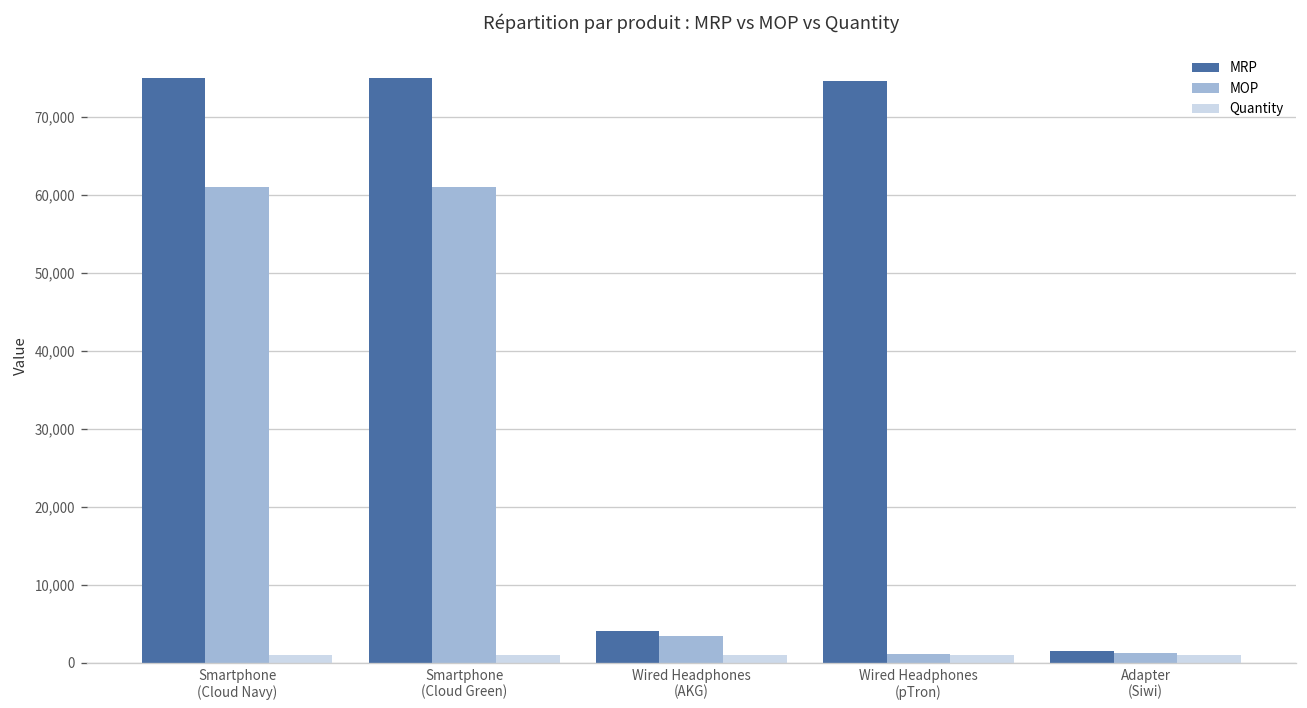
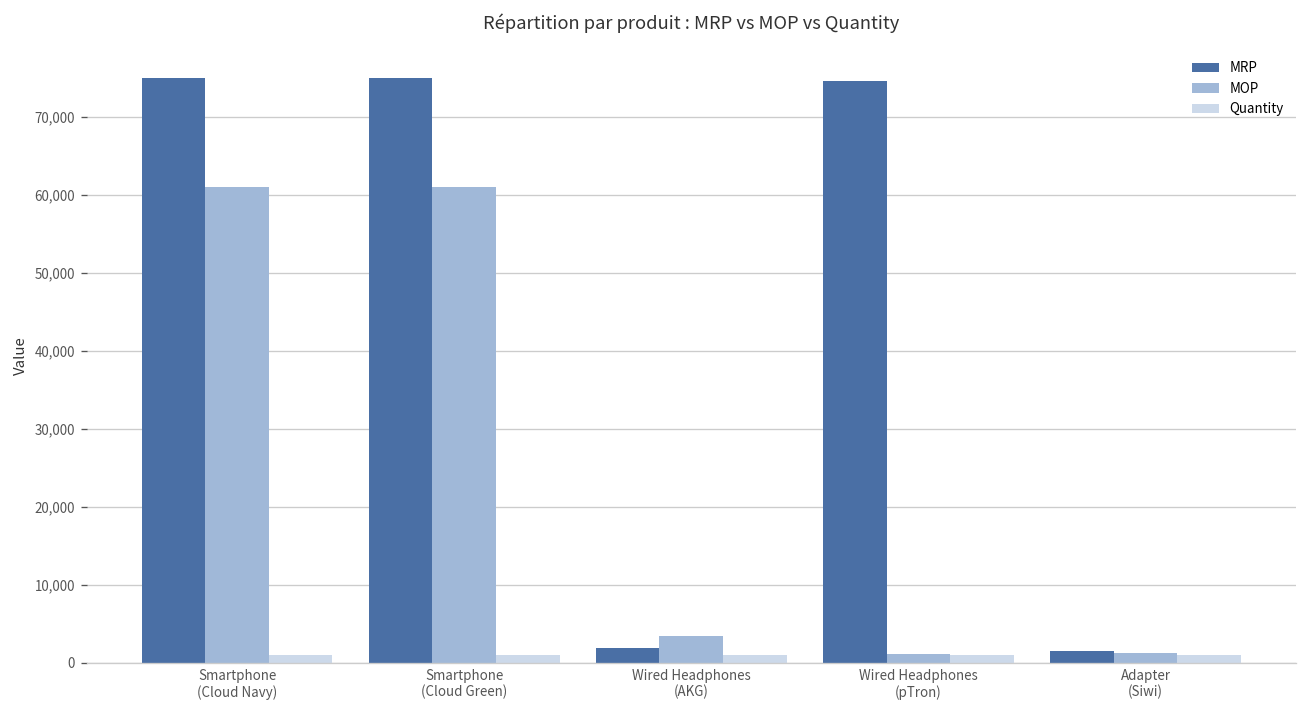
MRP, Wired Headphones (AKG): 4,000 -> 2,000
